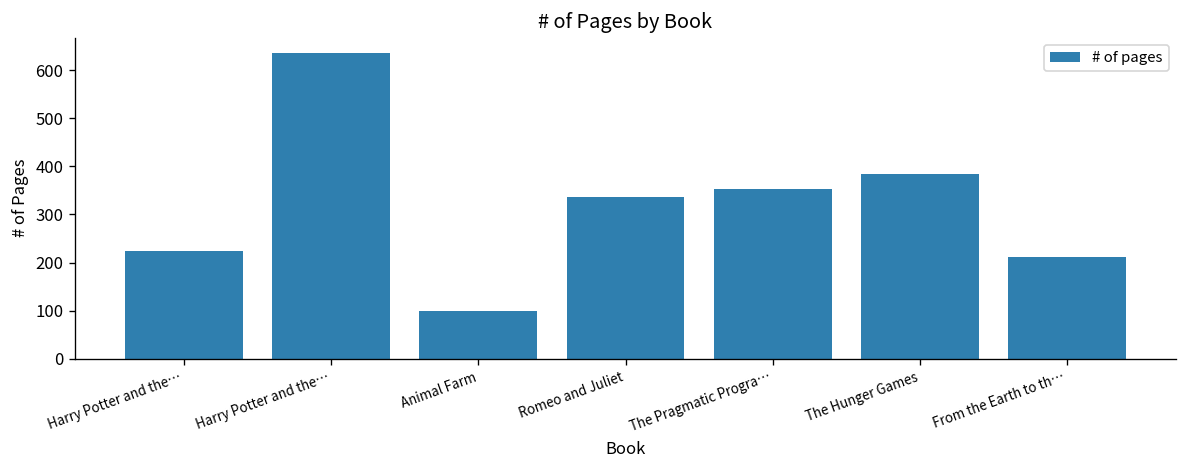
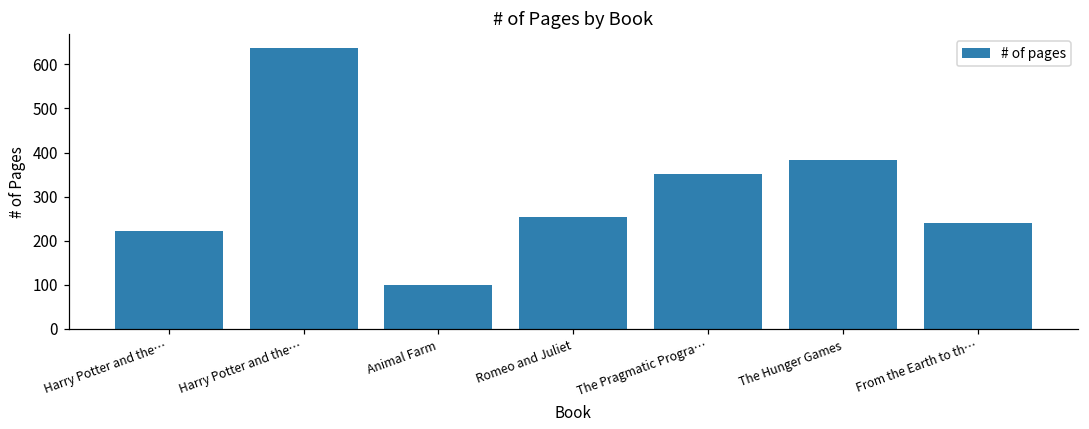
Romeo and Juliet: 340 -> 250
From the Earth to th…: 210 -> 240
